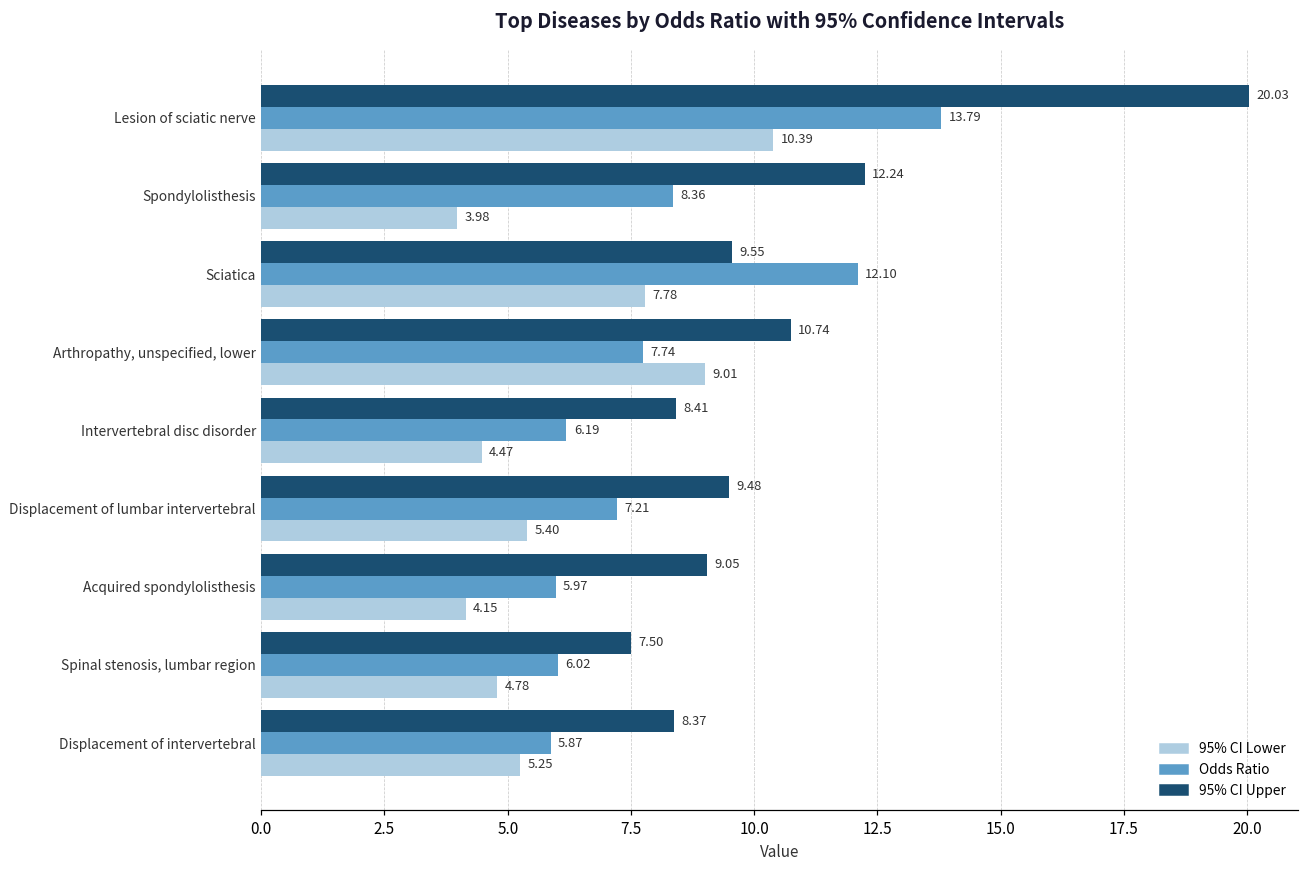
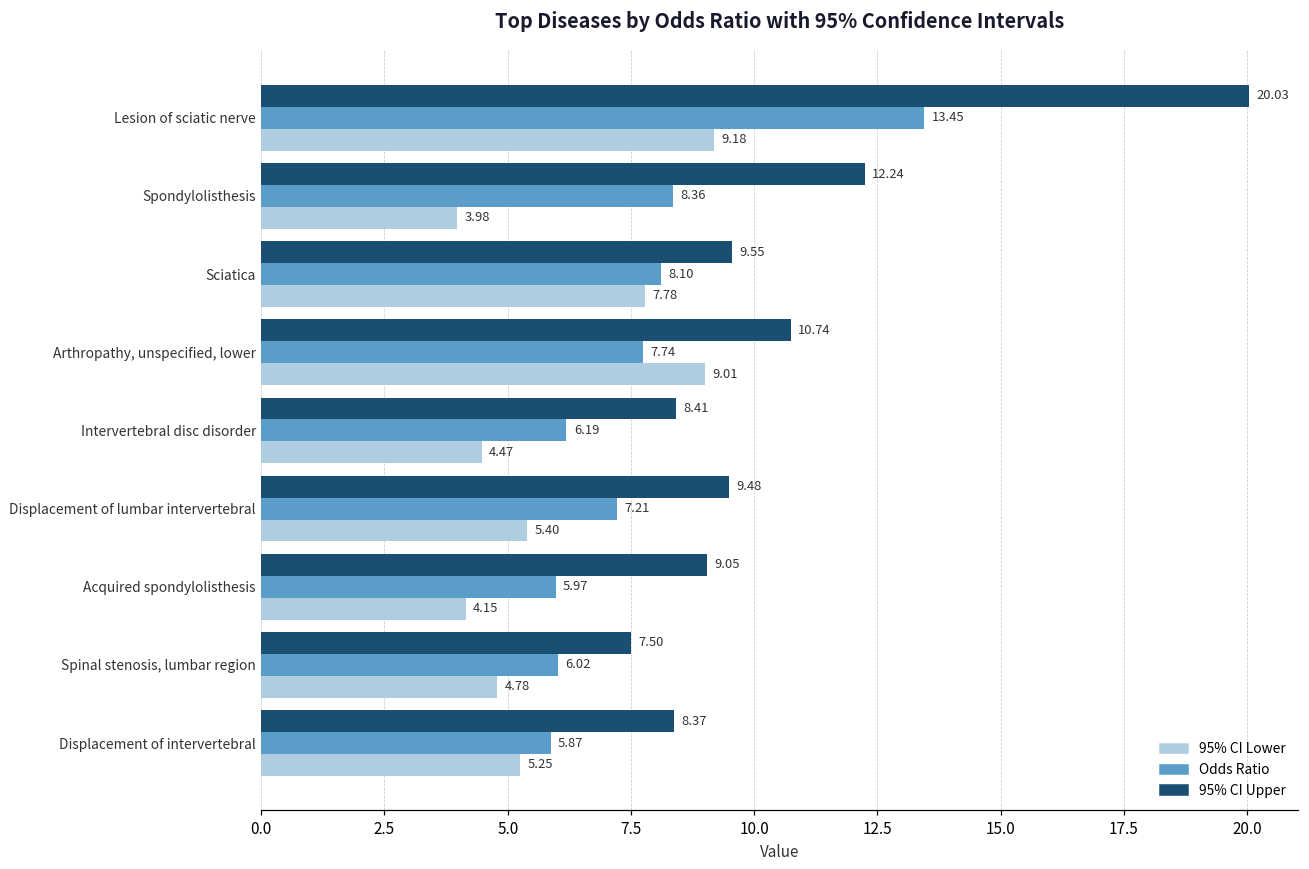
Odds Ratio, Lesion of sciatic nerve: 13.79 -> 13.45
95% CI Lower, Lesion of sciatic nerve: 10.39 -> 9.18
Odds Ratio, Sciatica: 12.10 -> 8.10
